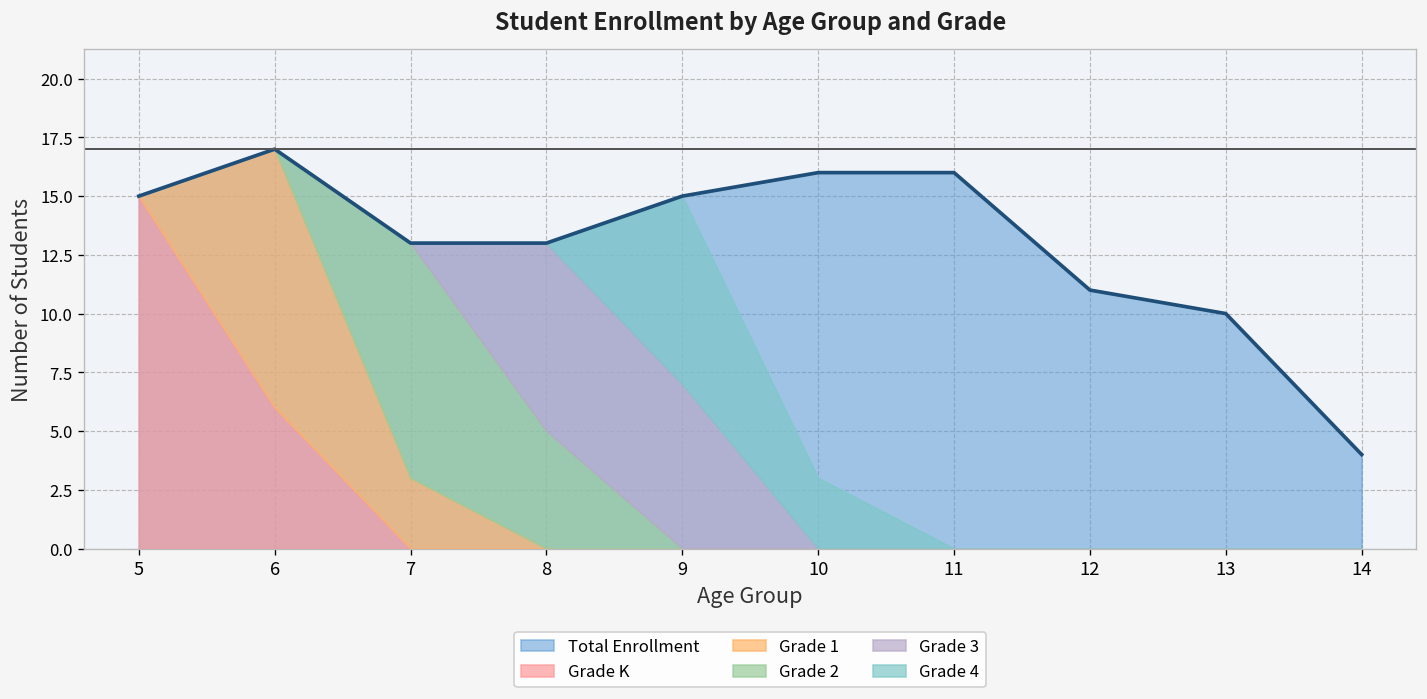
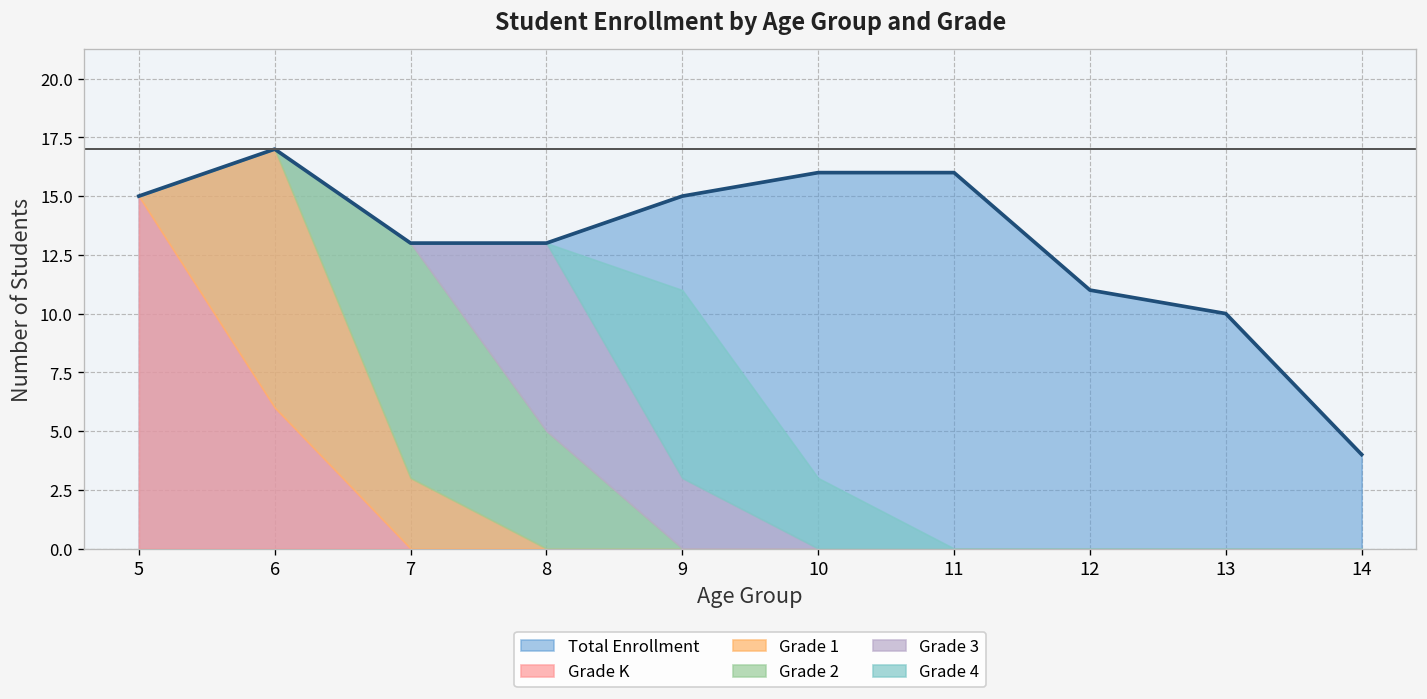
Grade 3, 9: 7 -> 3
